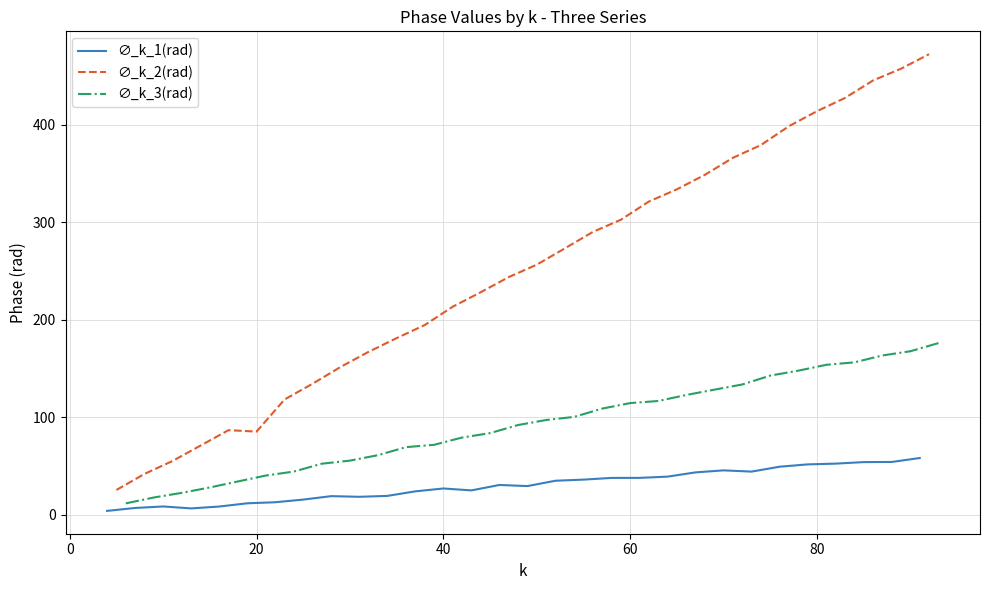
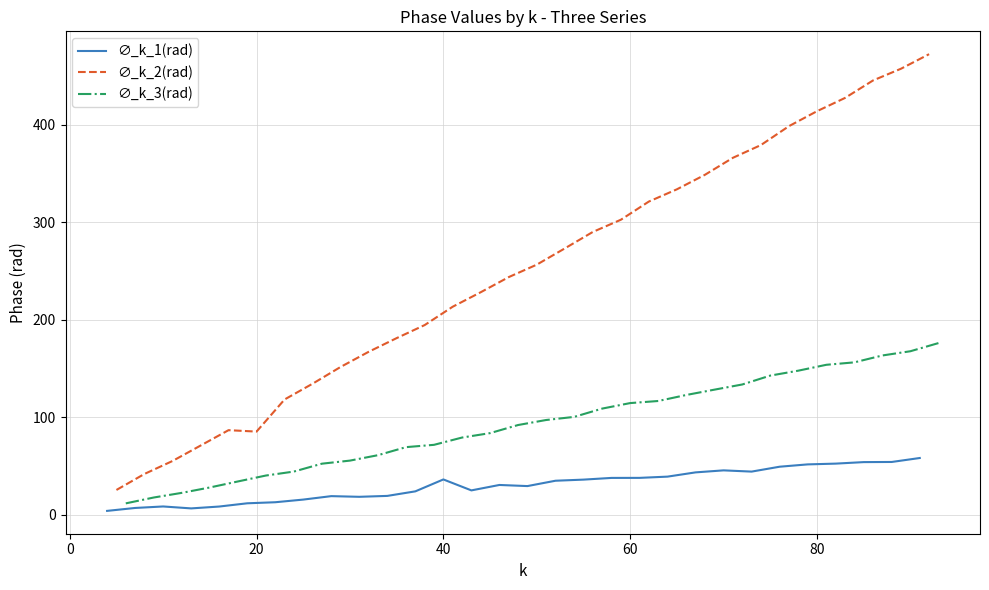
∅_k_1(rad), 40: 30 -> 40
